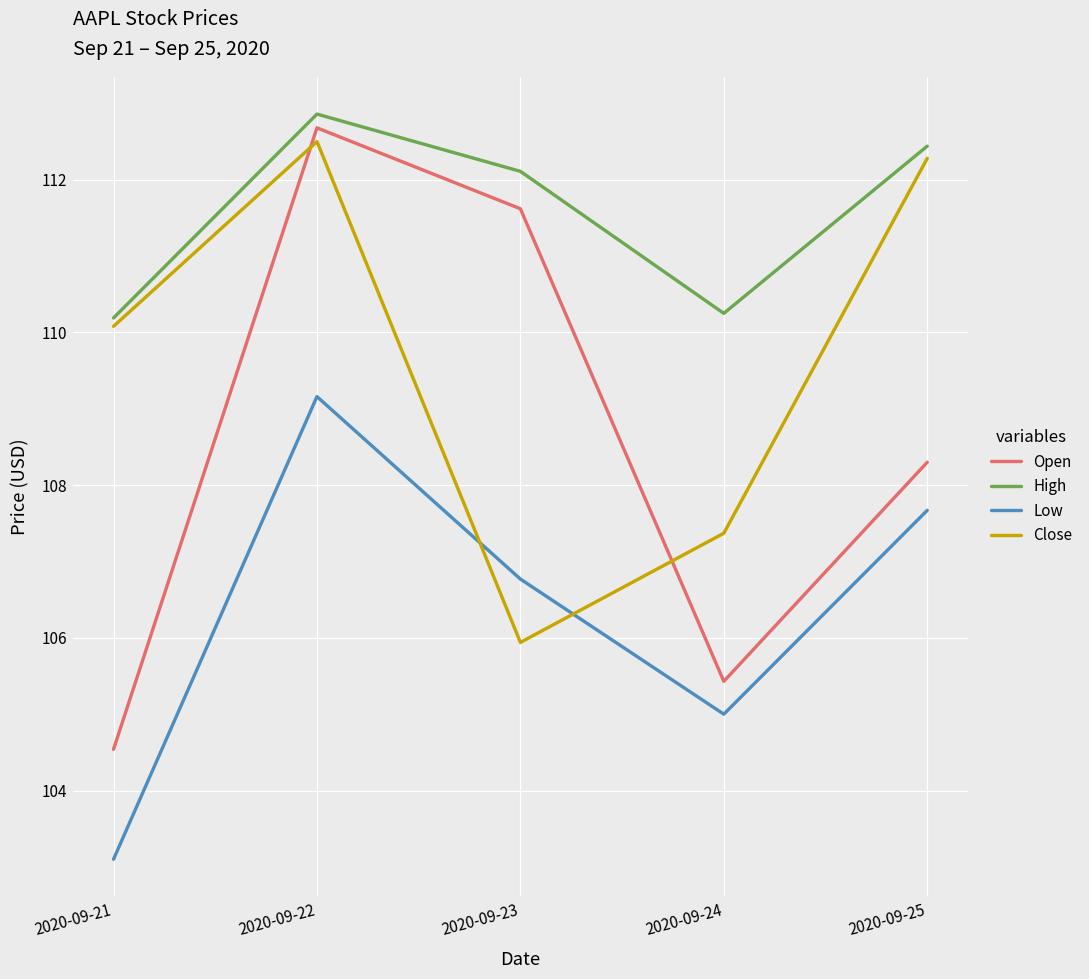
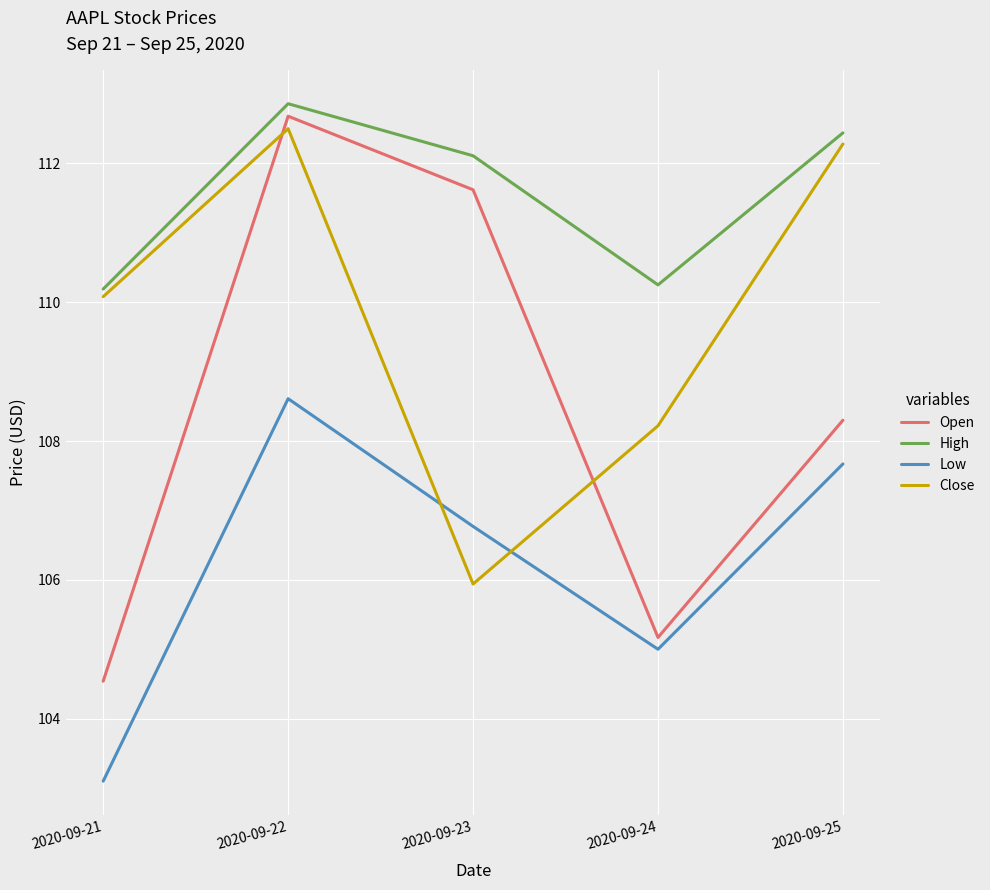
Low, 2020-09-22: 109.2 -> 108.6
Open, 2020-09-24: 105.4 -> 105.2
Close, 2020-09-24: 107.4 -> 108.2
